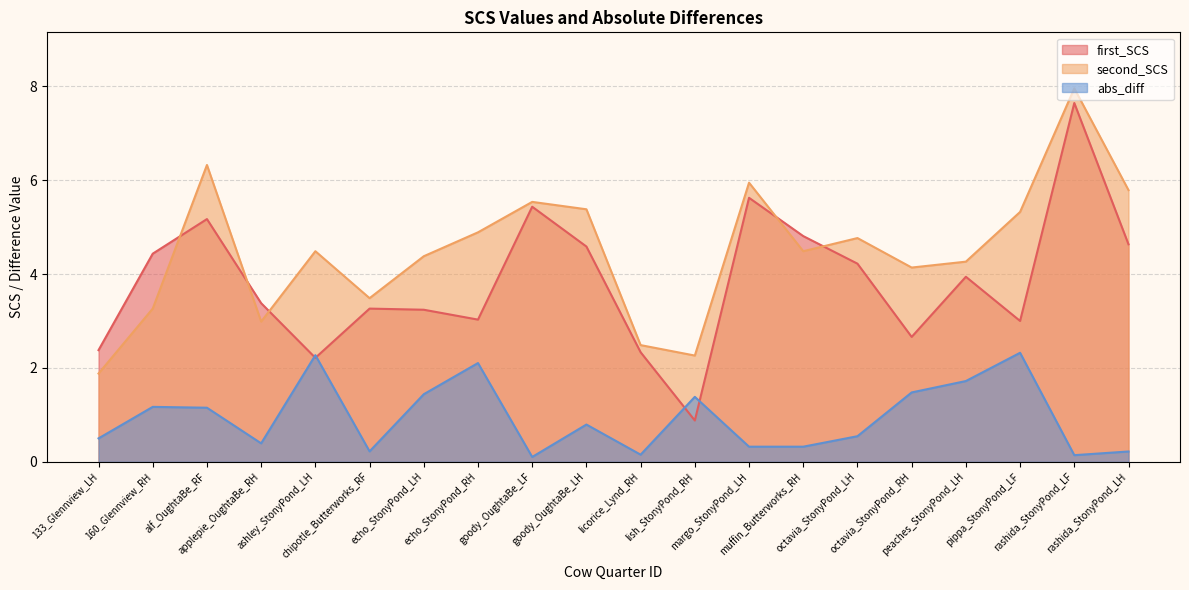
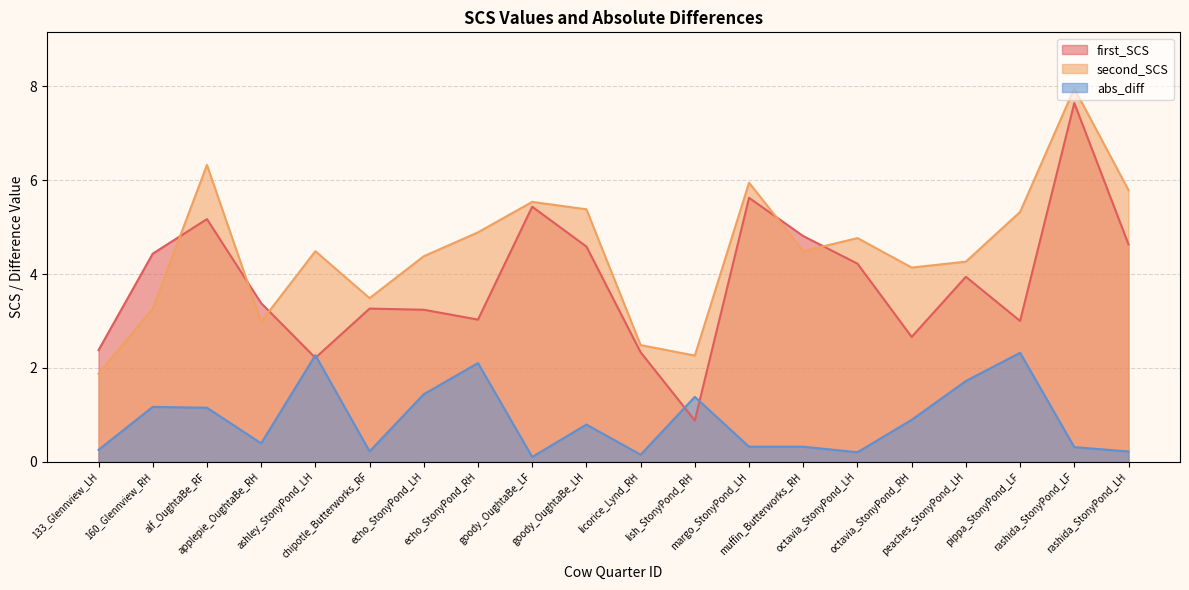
abs_diff, 133_Glennview_LH: 0.5 -> 0.3
abs_diff, octavia_StonyPond_LH: 0.5 -> 0.2
abs_diff, octavia_StonyPond_RH: 1.5 -> 0.9
abs_diff, rashida_StonyPond_LF: 0.1 -> 0.3
